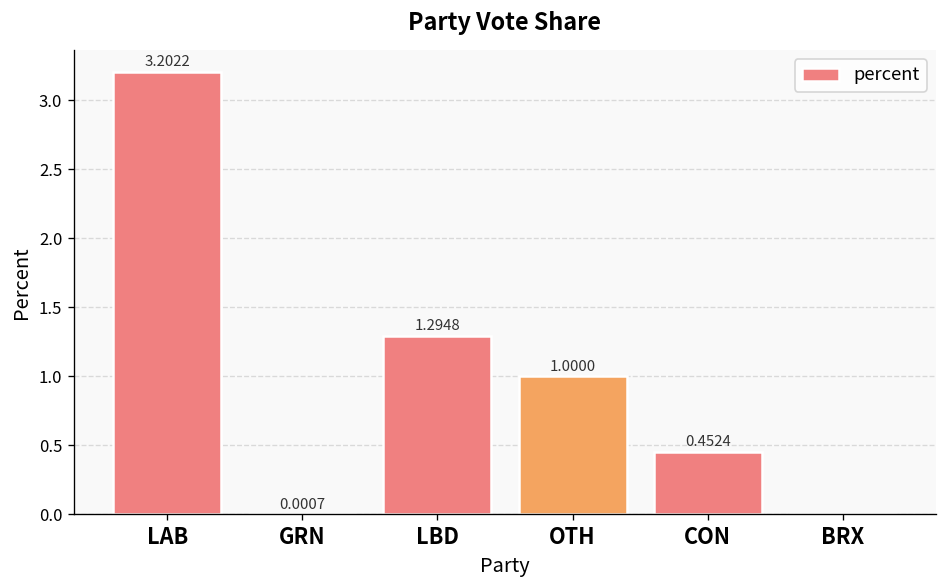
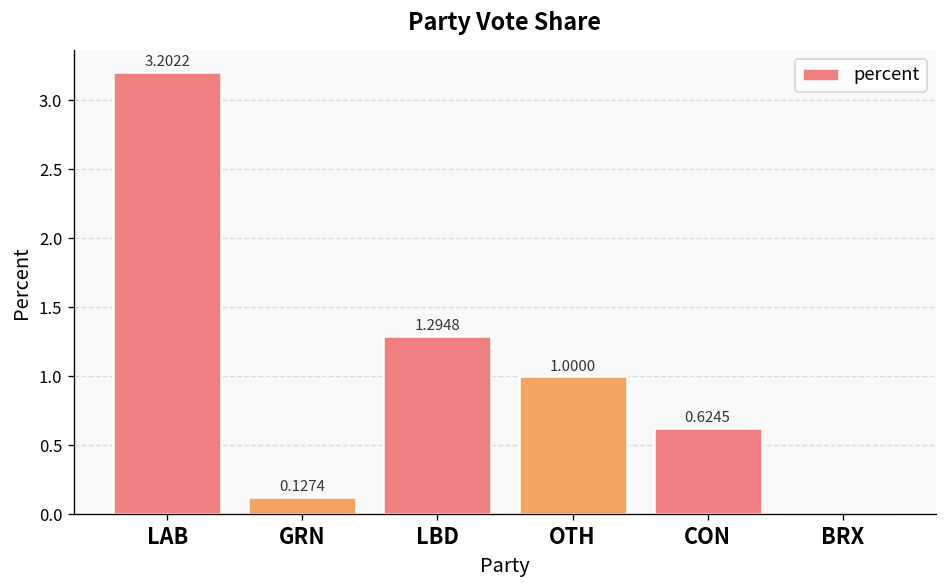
GRN: 0.0007 -> 0.1274
CON: 0.4524 -> 0.6245
